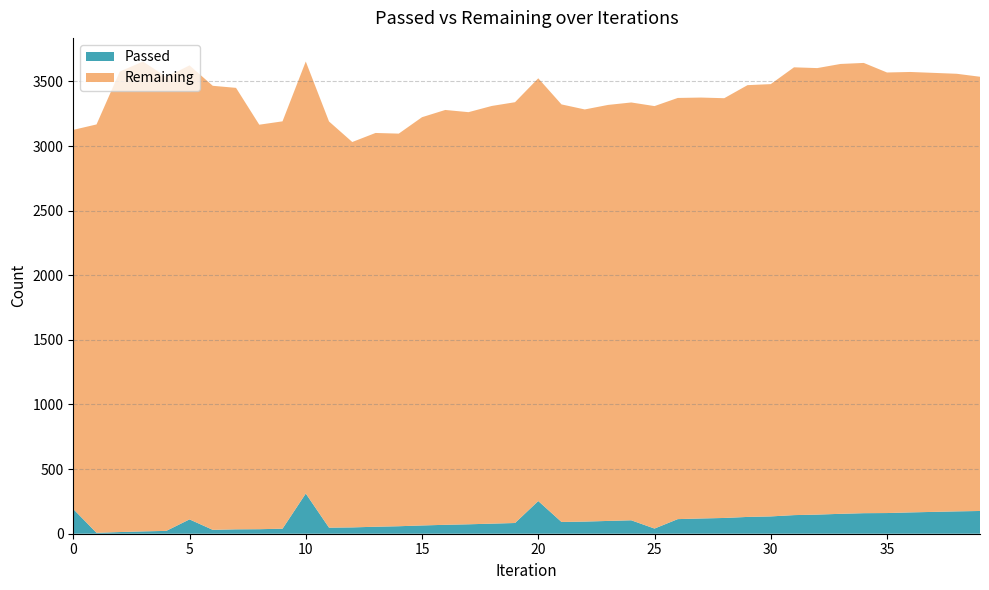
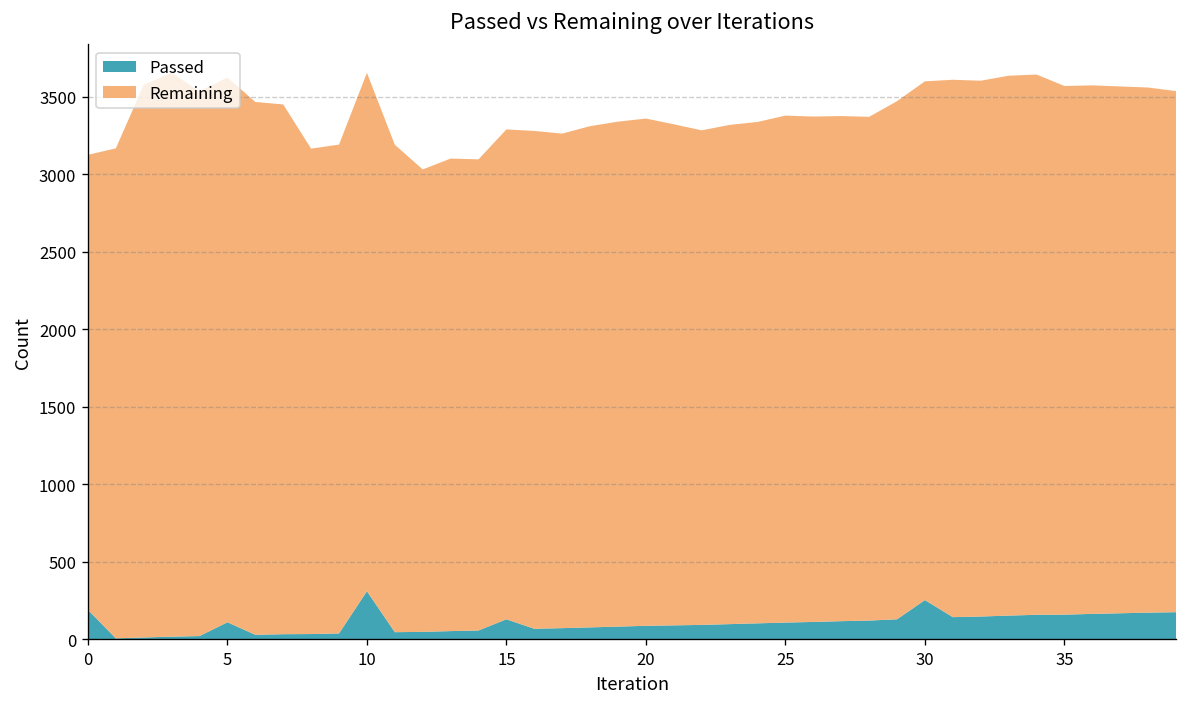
Passed, 15: 60 -> 130
Passed, 20: 250 -> 90
Passed, 25: 40 -> 110
Passed, 30: 130 -> 250
